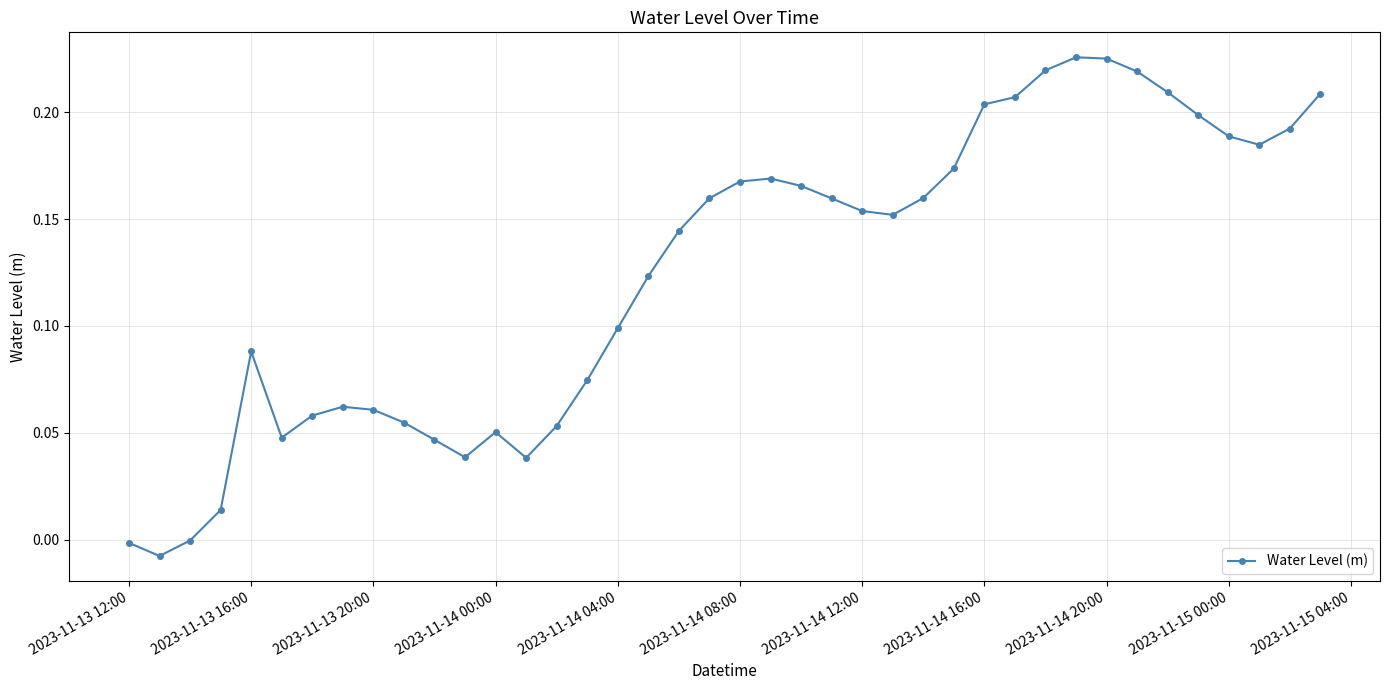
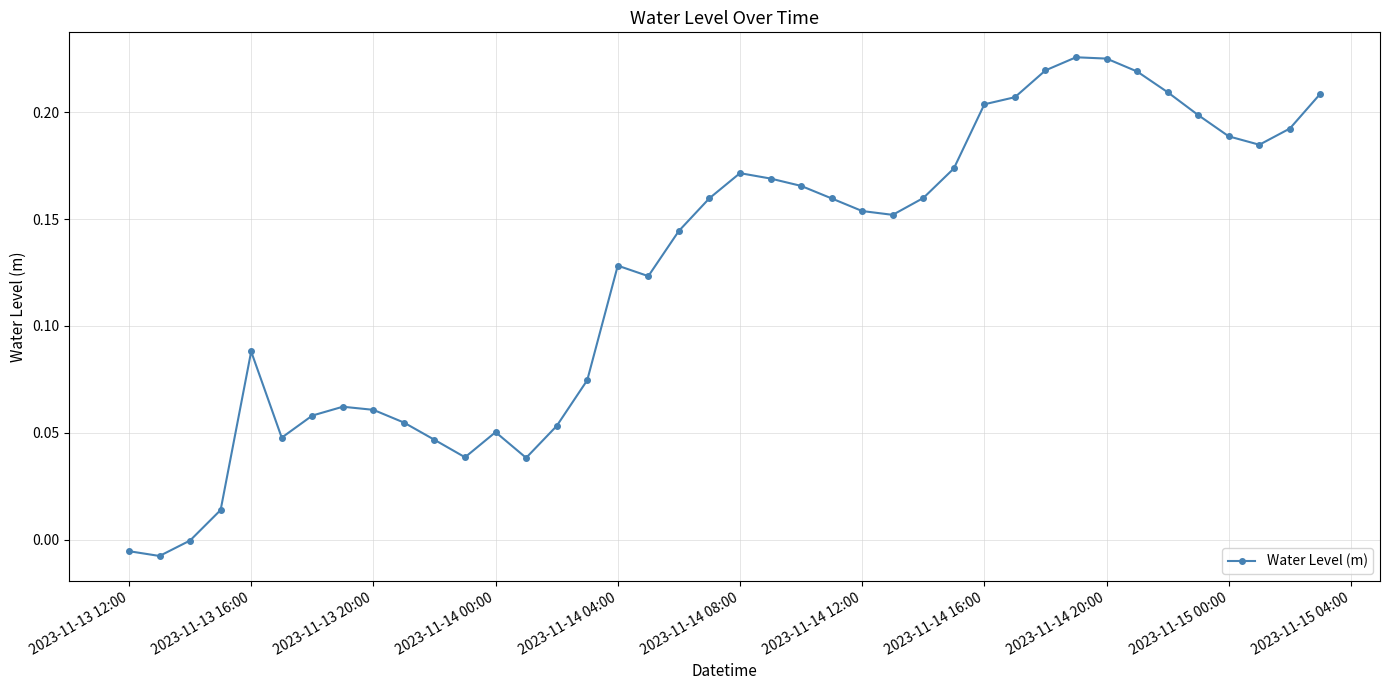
2023-11-13 12:00: -0.002 -> -0.005
2023-11-14 04:00: 0.099 -> 0.128
2023-11-14 08:00: 0.168 -> 0.171
